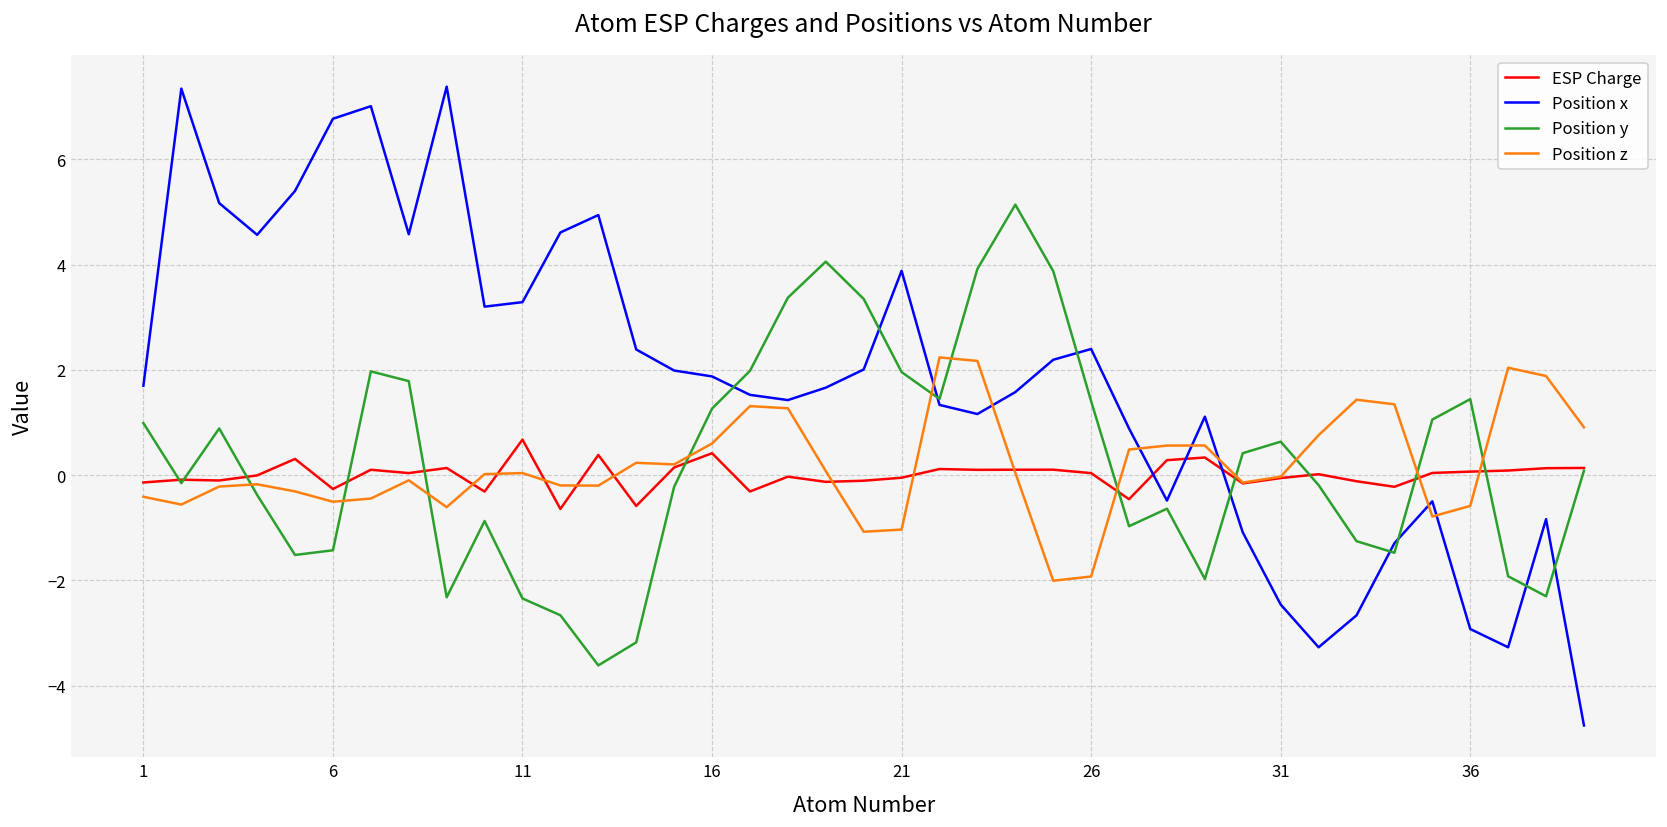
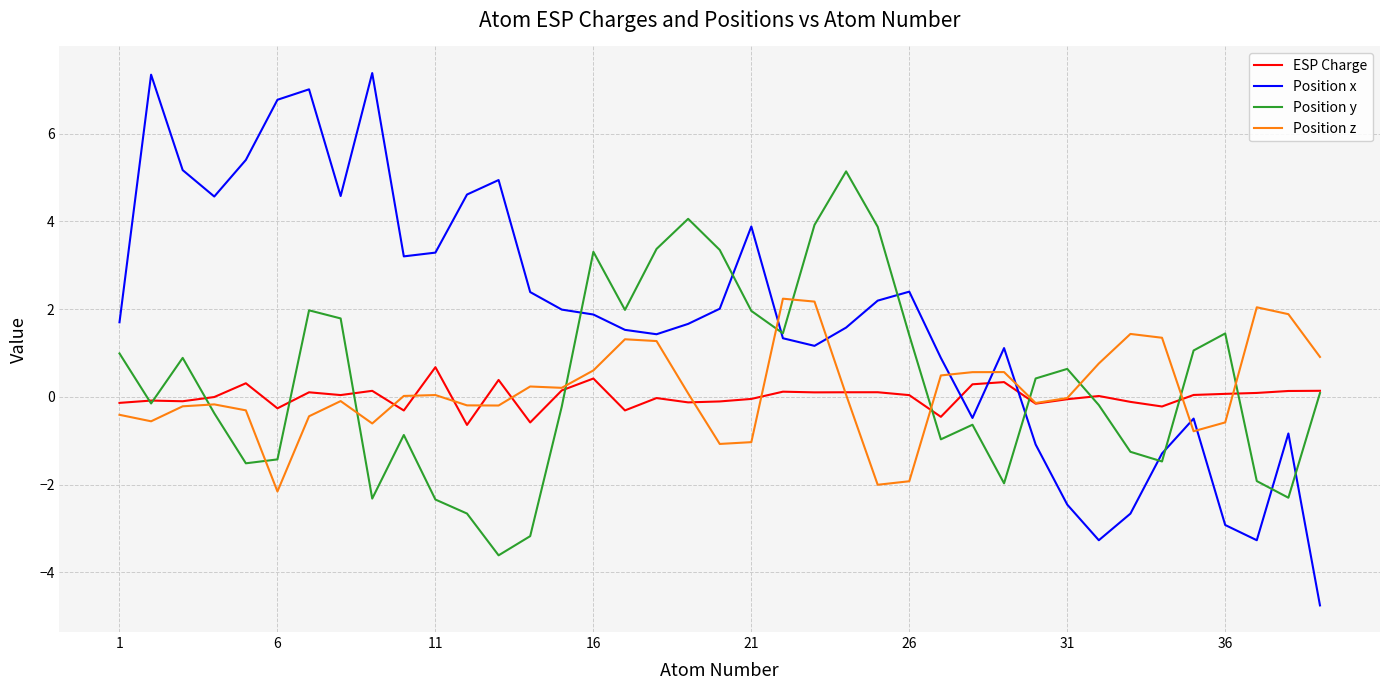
Position z, 6: -0.5 -> -2.2
Position y, 16: 1.3 -> 3.3
